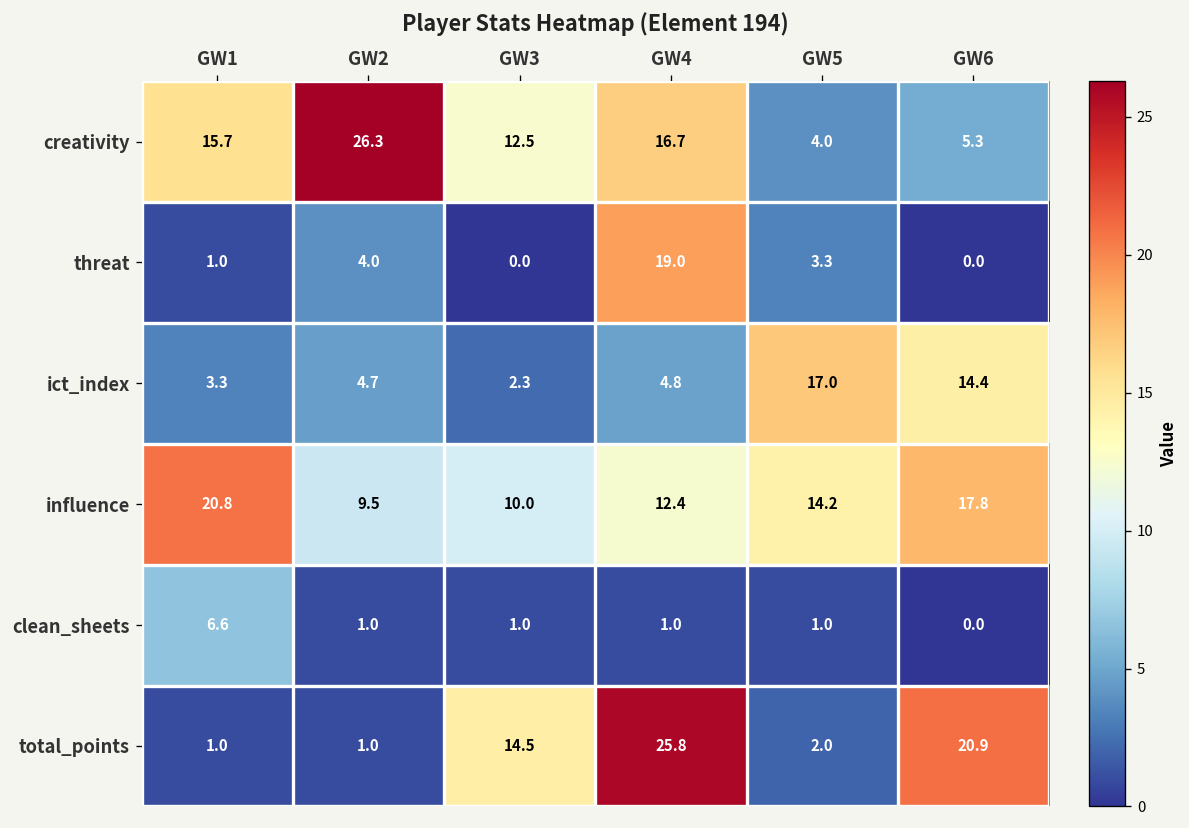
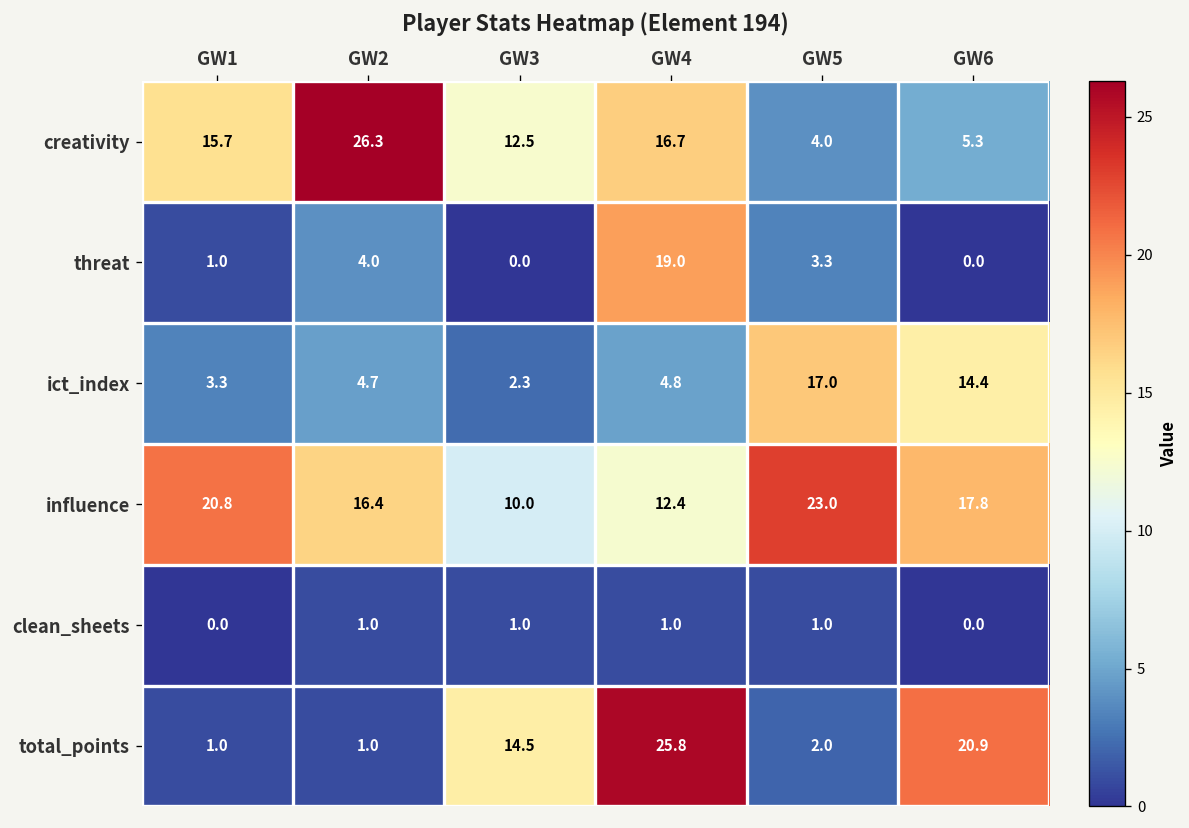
influence, GW2: 9.5 -> 16.4
influence, GW5: 14.2 -> 23.0
clean_sheets, GW1: 6.6 -> 0.0
